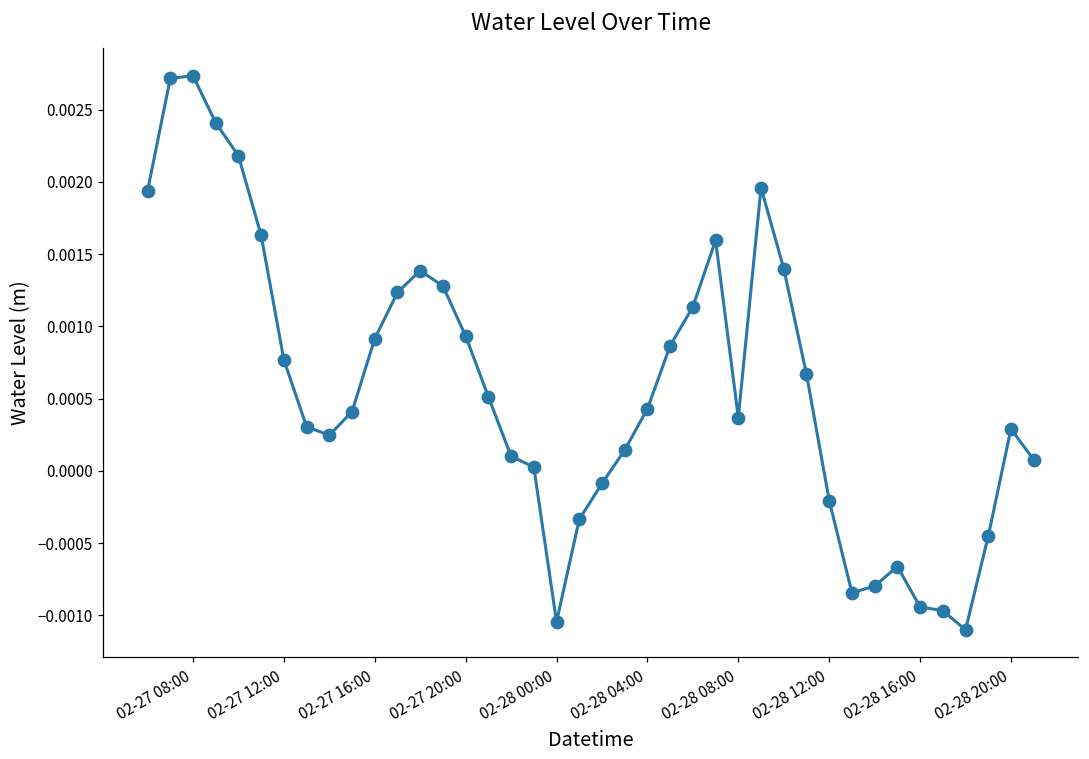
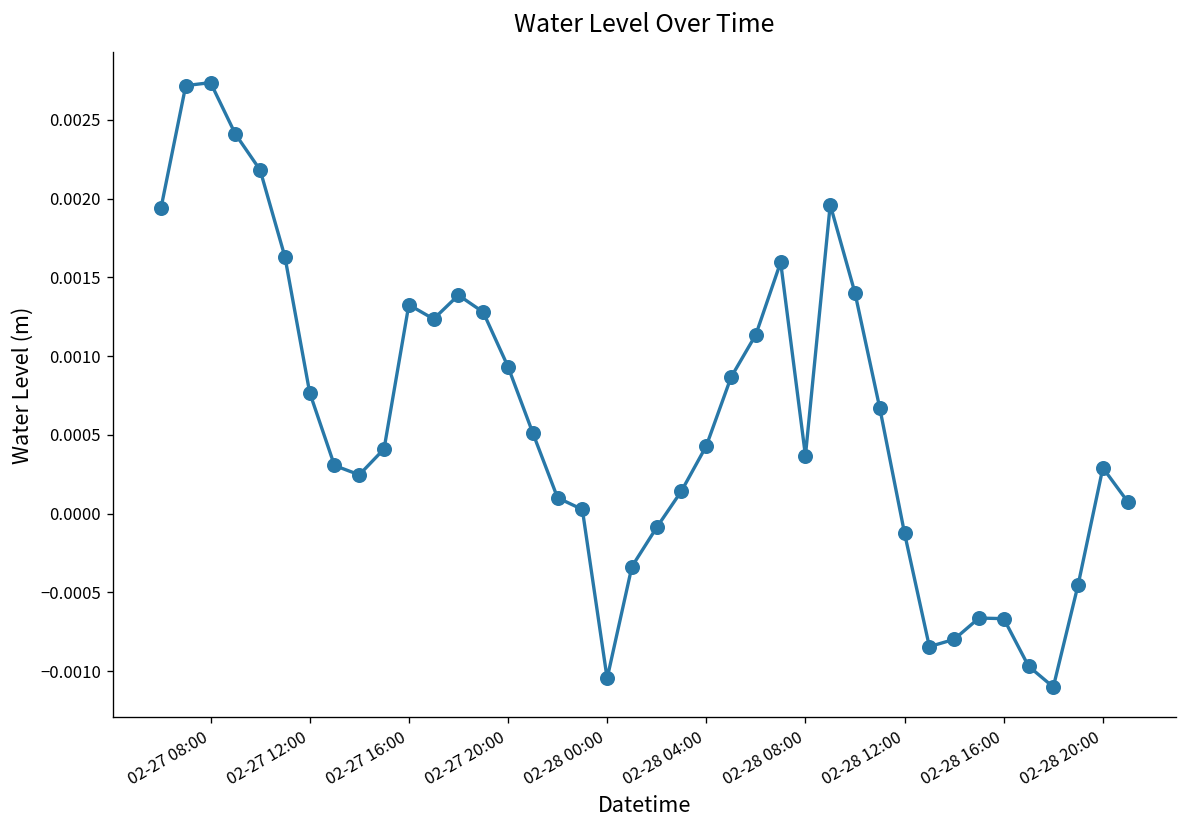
02-27 16:00: 0.00092 -> 0.00133
02-28 12:00: -0.00021 -> -0.00013
02-28 16:00: -0.00094 -> -0.00067
